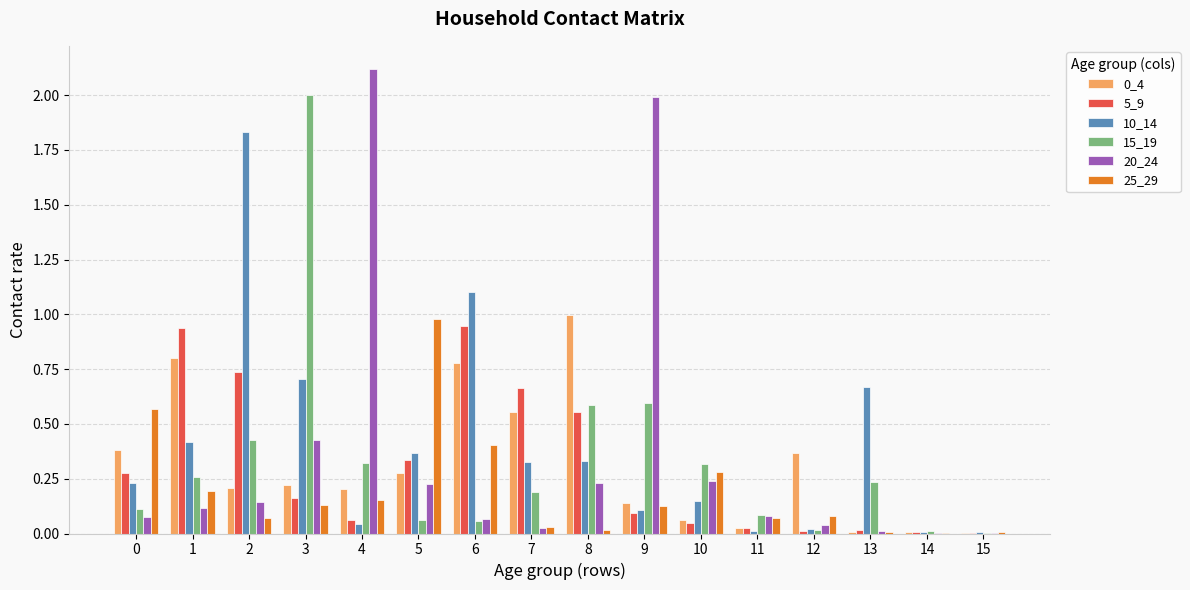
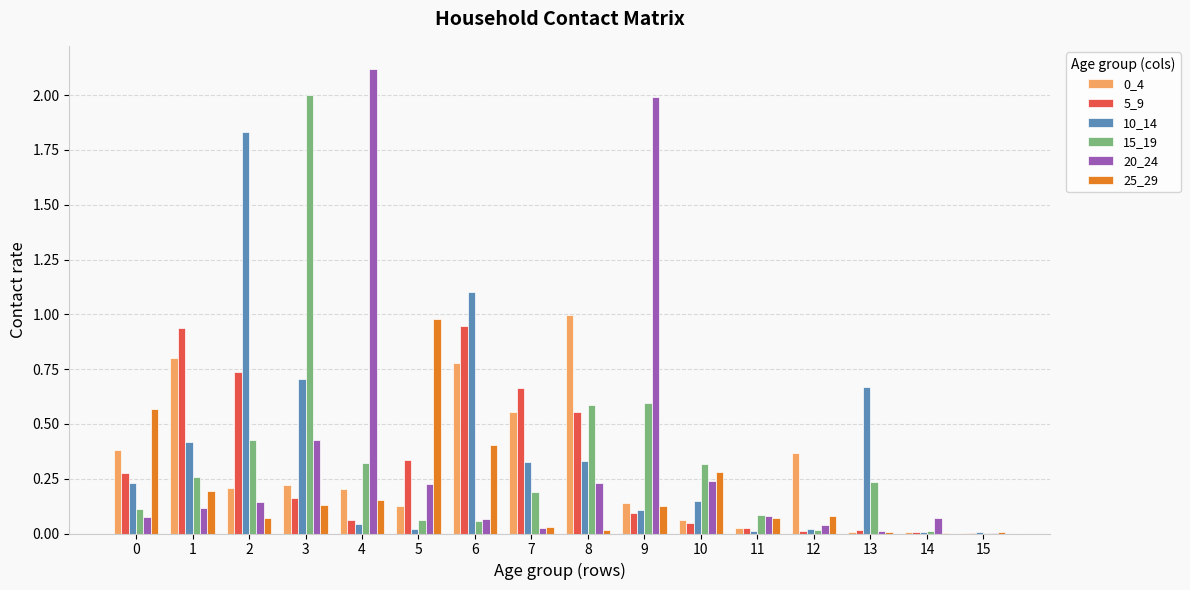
0_4, 5: 0.28 -> 0.13
10_14, 5: 0.37 -> 0.02
20_24, 14: 0.00 -> 0.07
